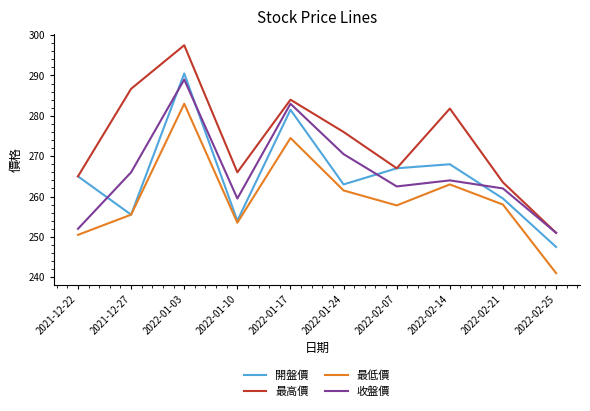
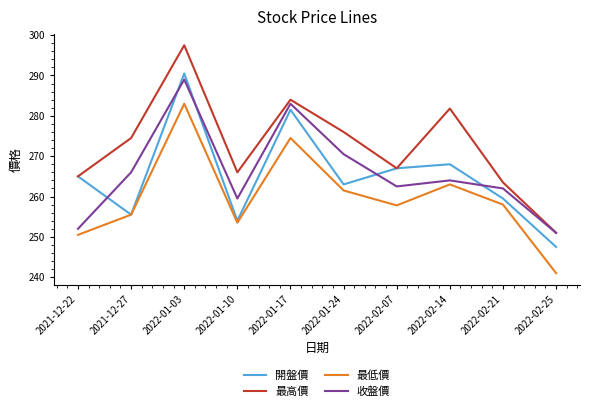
最高價, 2021-12-27: 287 -> 275
